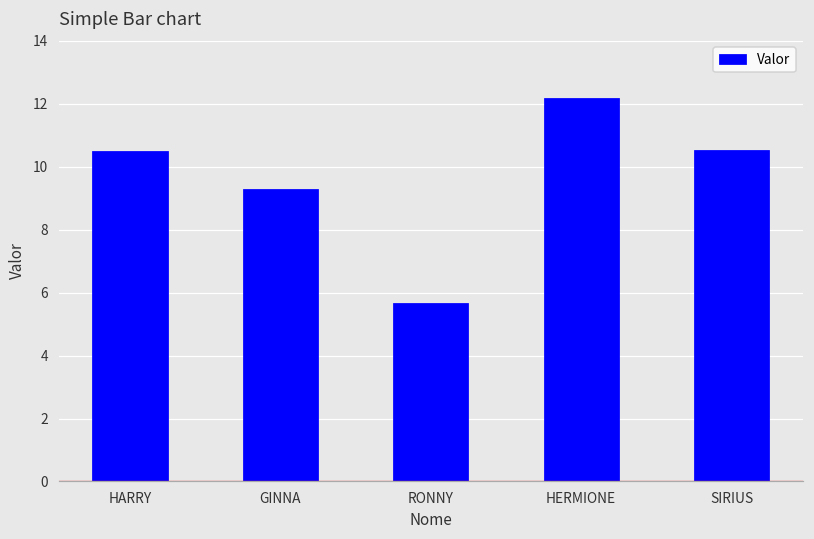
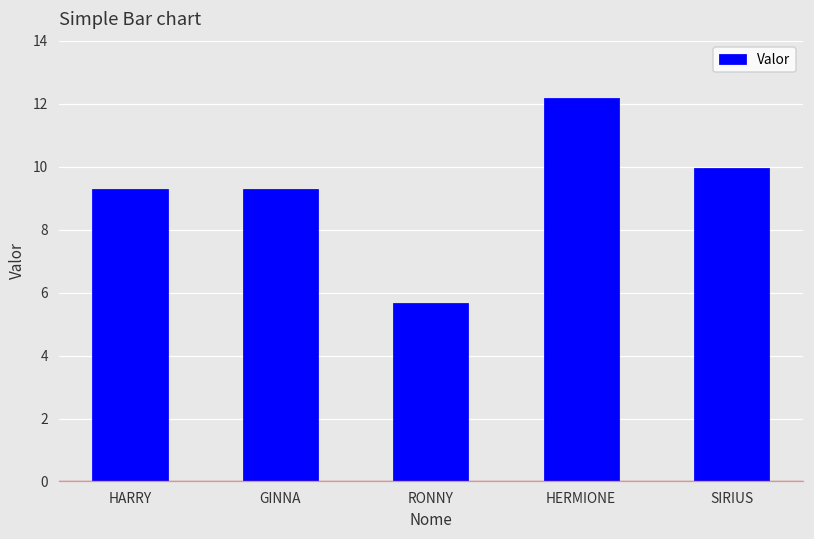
HARRY: 10.5 -> 9.3
SIRIUS: 10.5 -> 10.0
